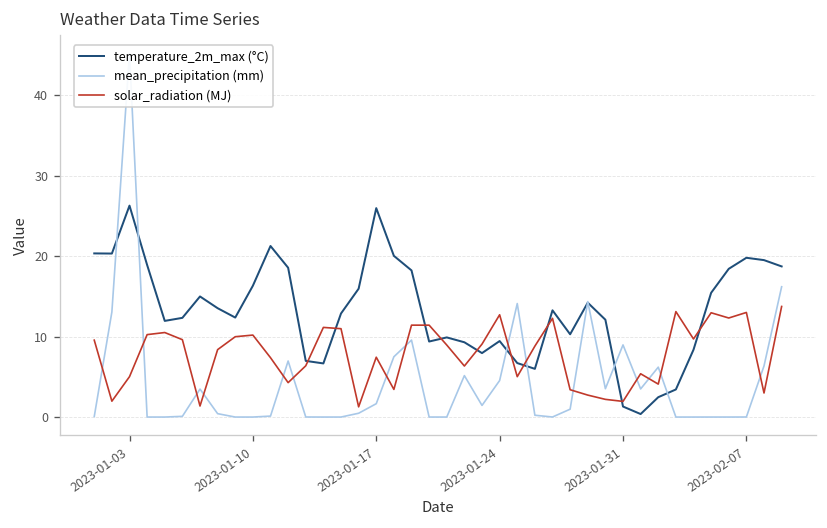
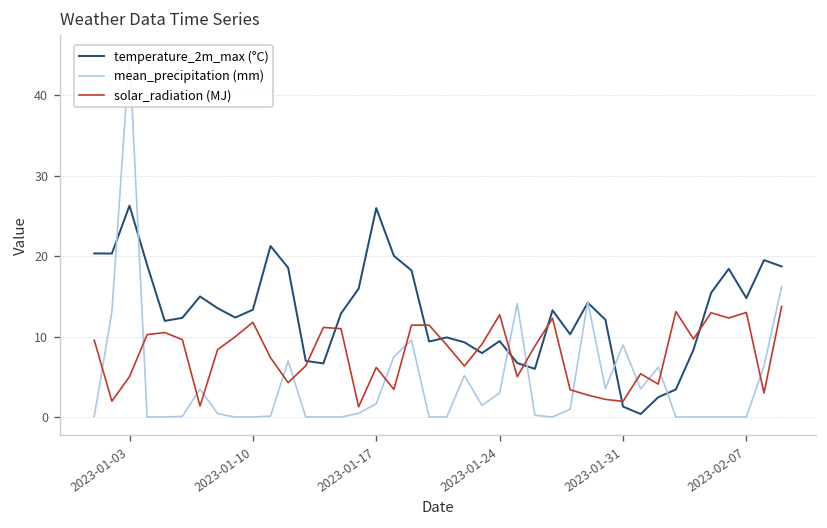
temperature_2m_max (°C), 2023-01-10: 16 -> 13
solar_radiation (MJ), 2023-01-10: 10 -> 12
solar_radiation (MJ), 2023-01-17: 7 -> 6
mean_precipitation (mm), 2023-01-24: 5 -> 3
temperature_2m_max (°C), 2023-02-07: 20 -> 15
